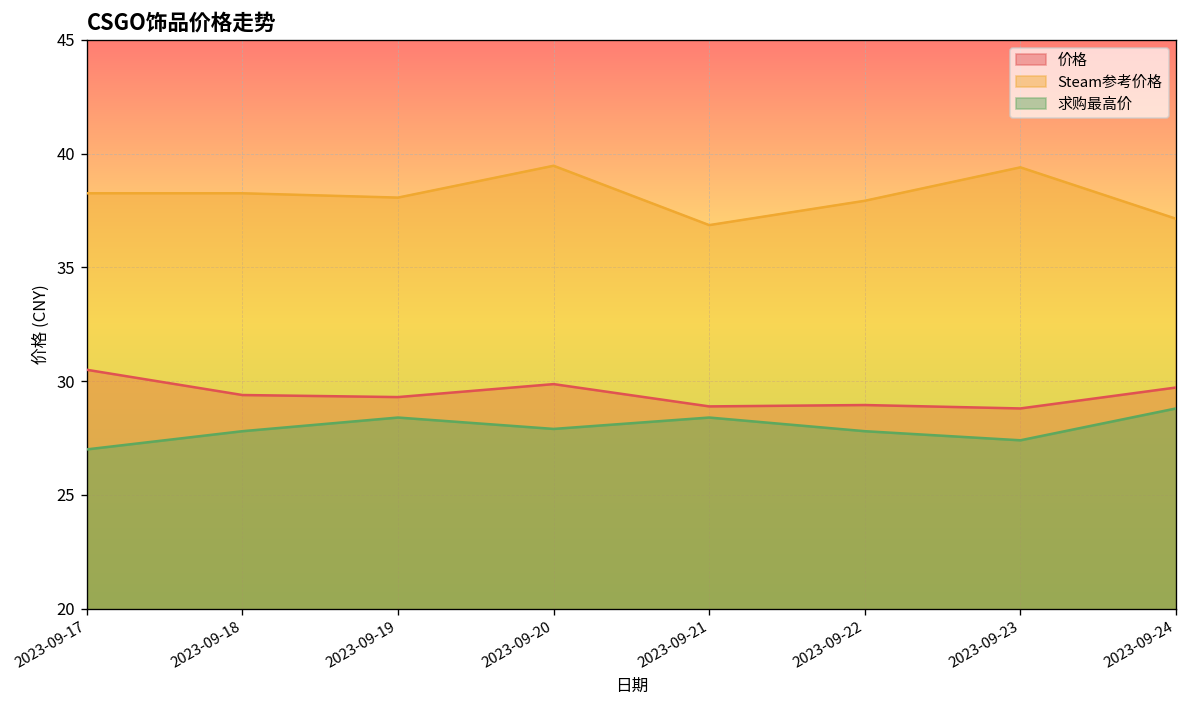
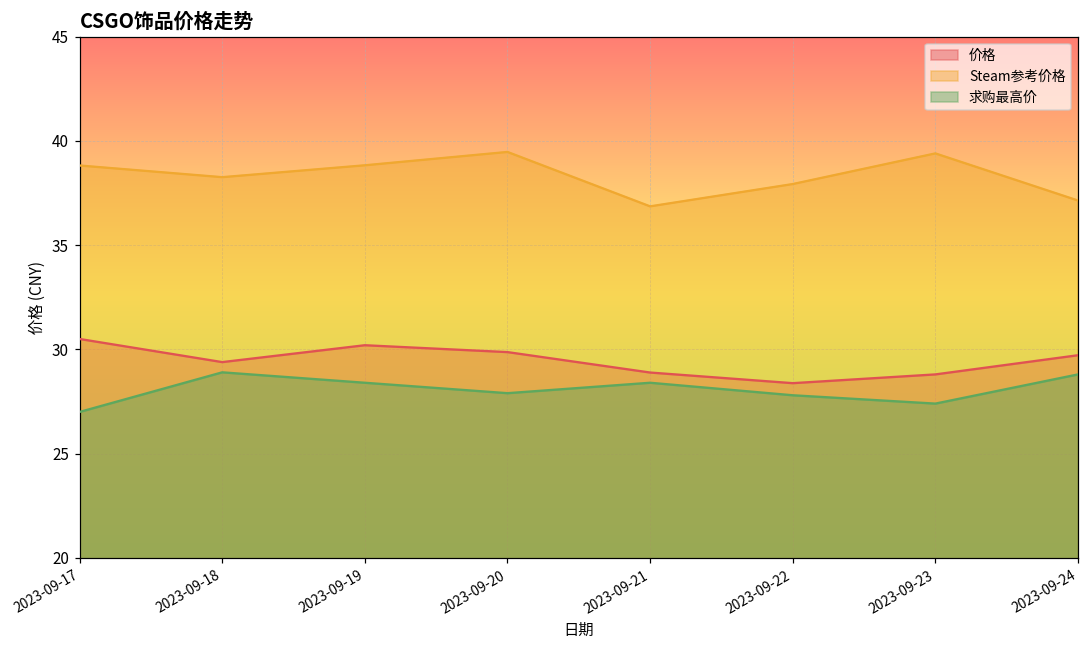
Steam参考价格, 2023-09-17: 38.3 -> 38.8
求购最高价, 2023-09-18: 27.8 -> 28.9
价格, 2023-09-19: 29.3 -> 30.2
Steam参考价格, 2023-09-19: 38.1 -> 38.8
价格, 2023-09-22: 29.0 -> 28.4
